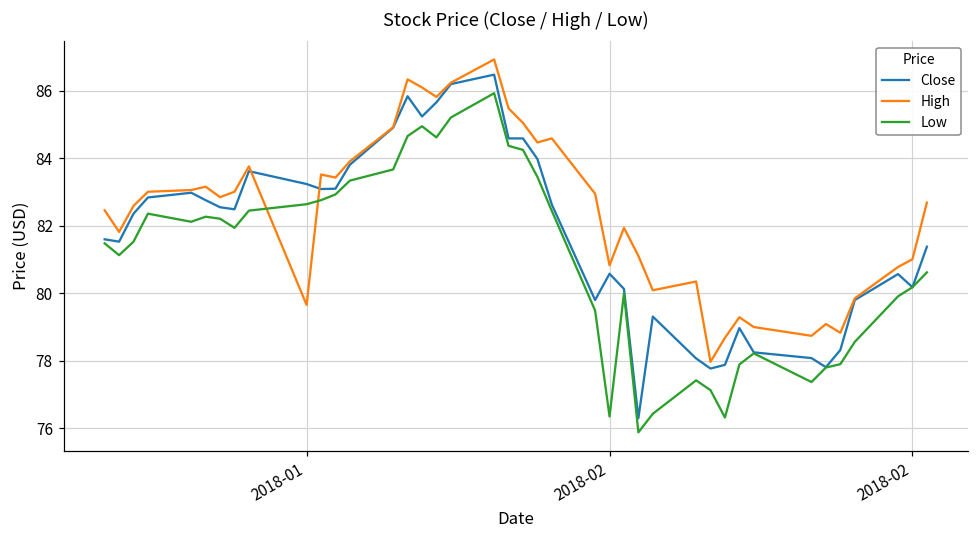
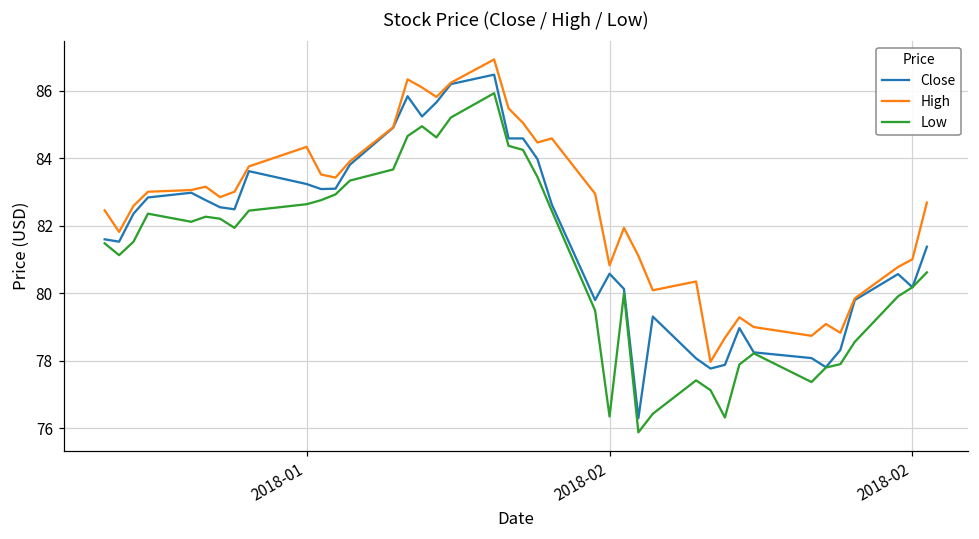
High, 2018-01: 79.7 -> 84.3
